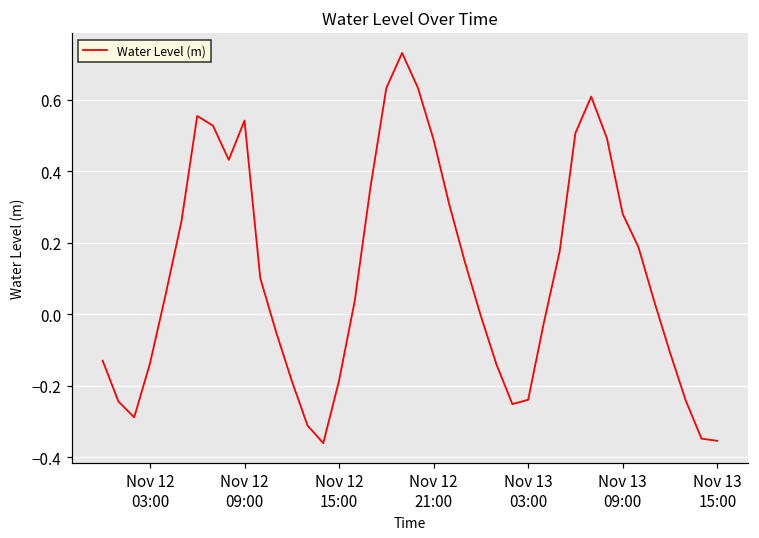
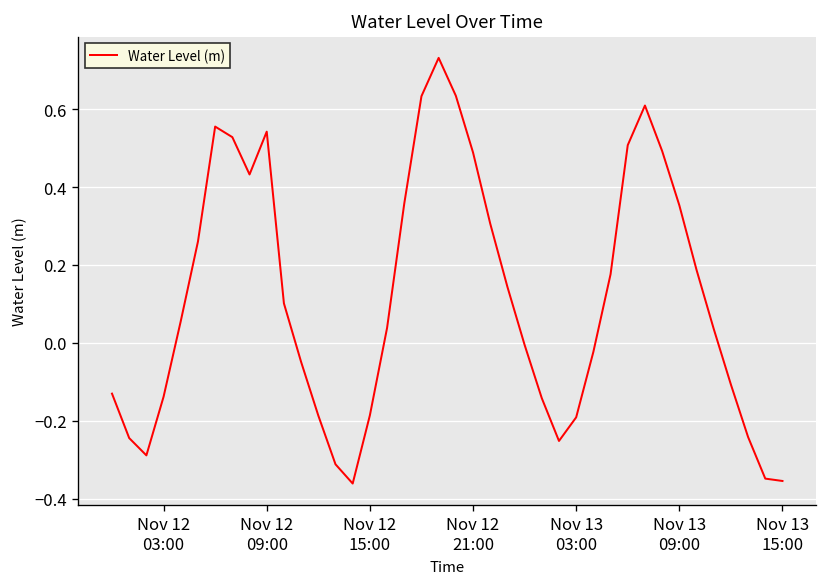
Nov 13 03:00: -0.24 -> -0.19
Nov 13 09:00: 0.28 -> 0.35
